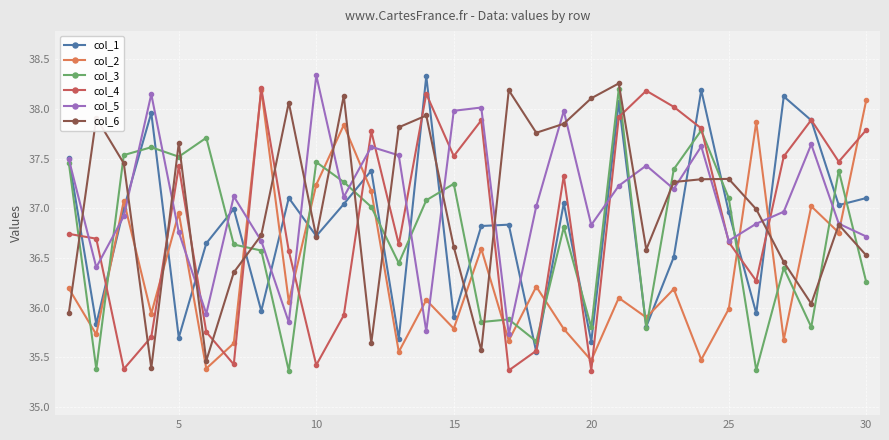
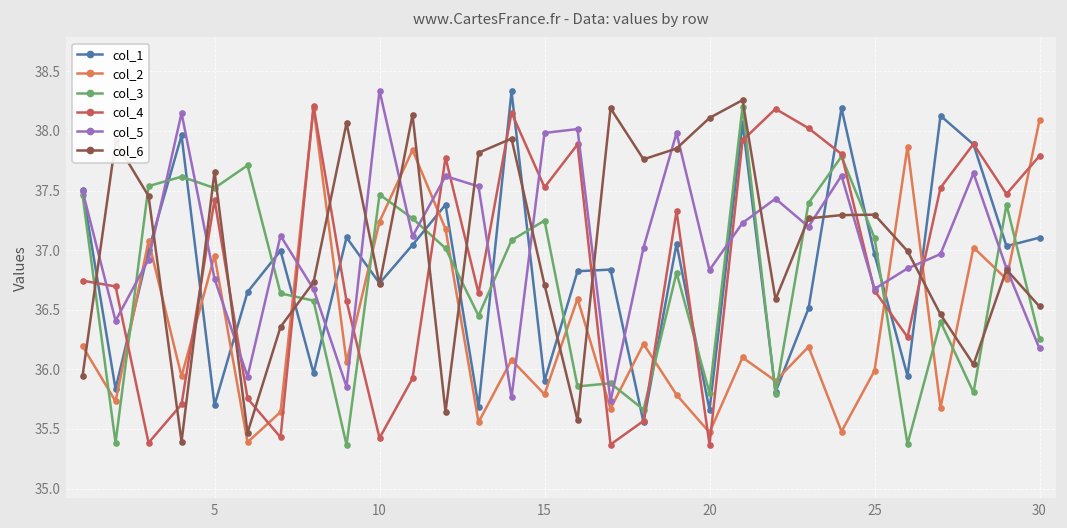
col_6, 15: 36.6 -> 36.7
col_5, 30: 36.7 -> 36.2
